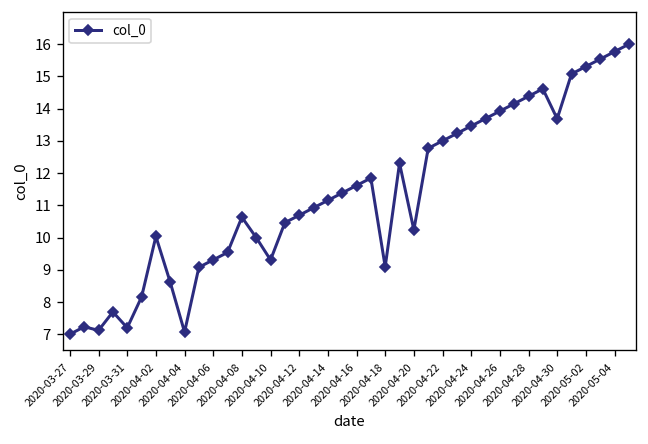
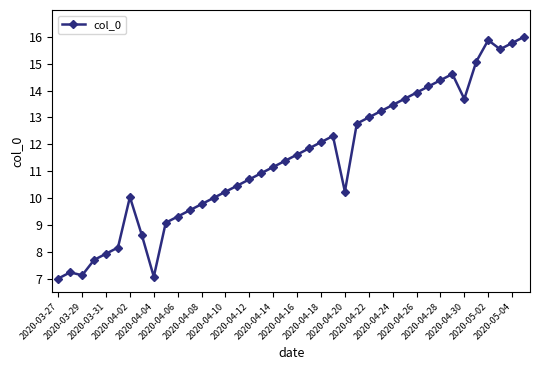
2020-03-31: 7.2 -> 7.9
2020-04-08: 10.6 -> 9.8
2020-04-10: 9.3 -> 10.2
2020-04-18: 9.1 -> 12.1
2020-05-02: 15.3 -> 15.9
